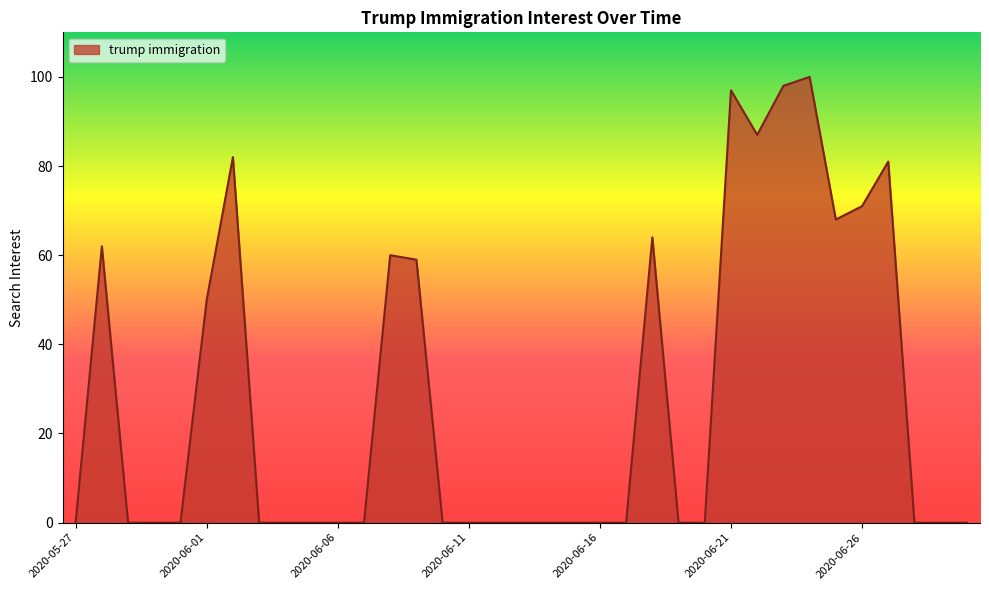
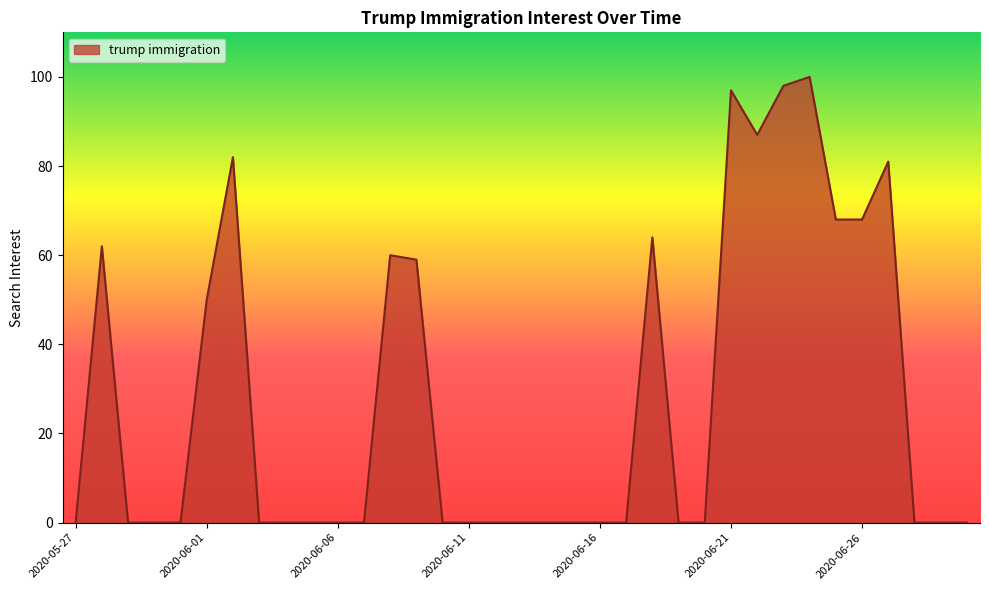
2020-06-26: 71 -> 68
